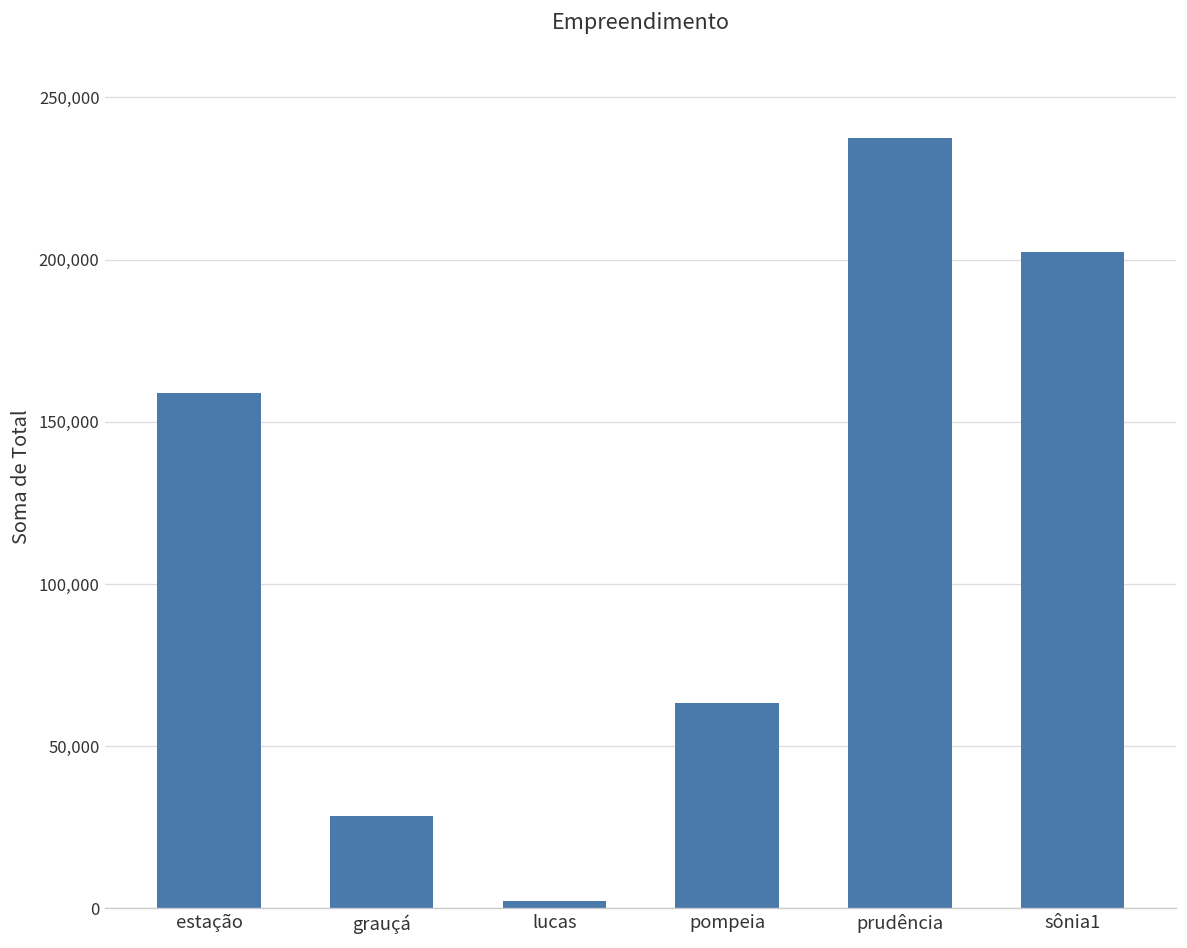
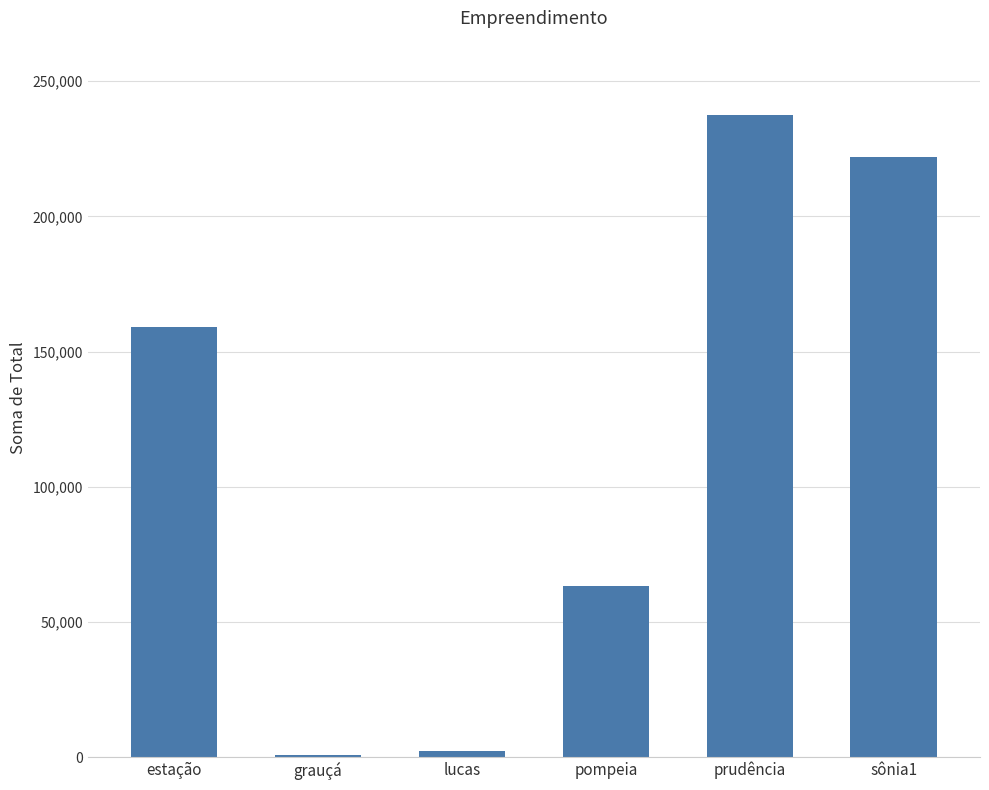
grauçá: 28,000 -> 1,000
sônia1: 202,000 -> 222,000
